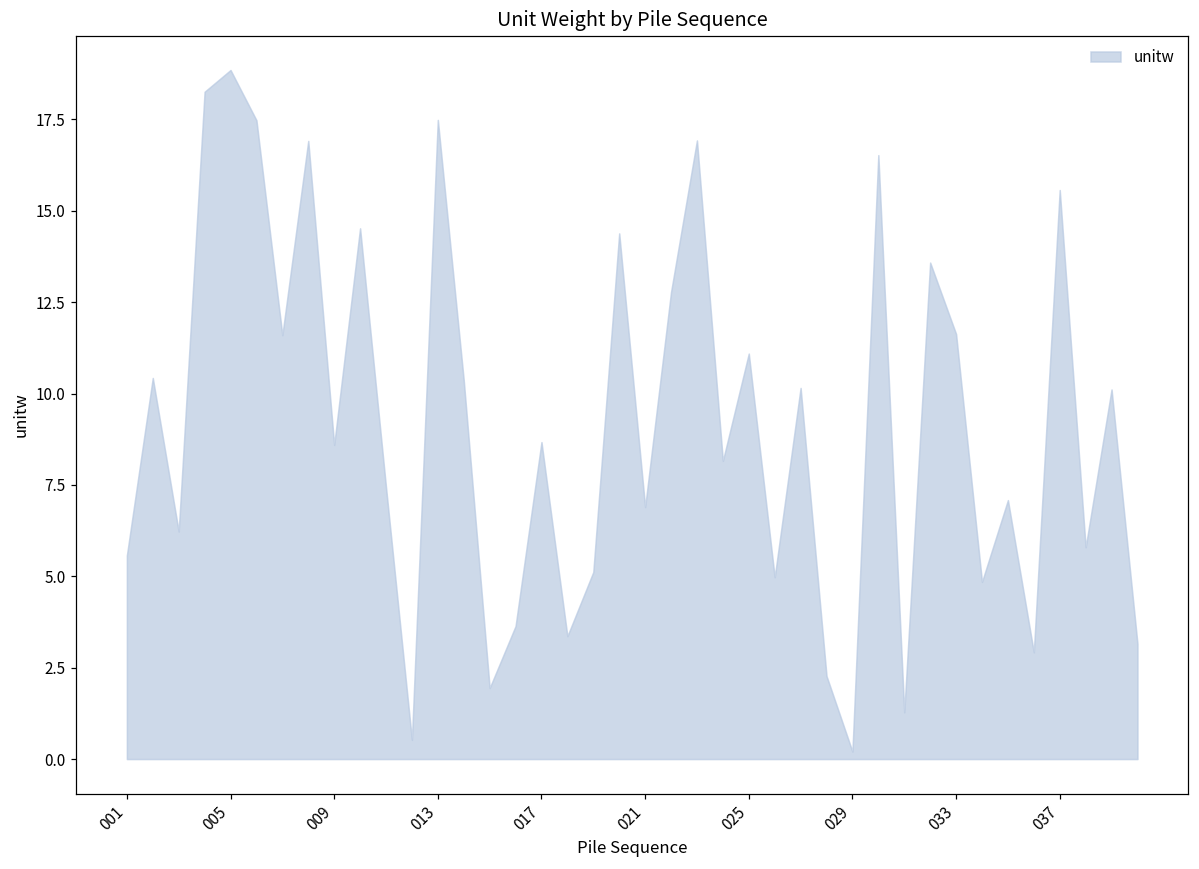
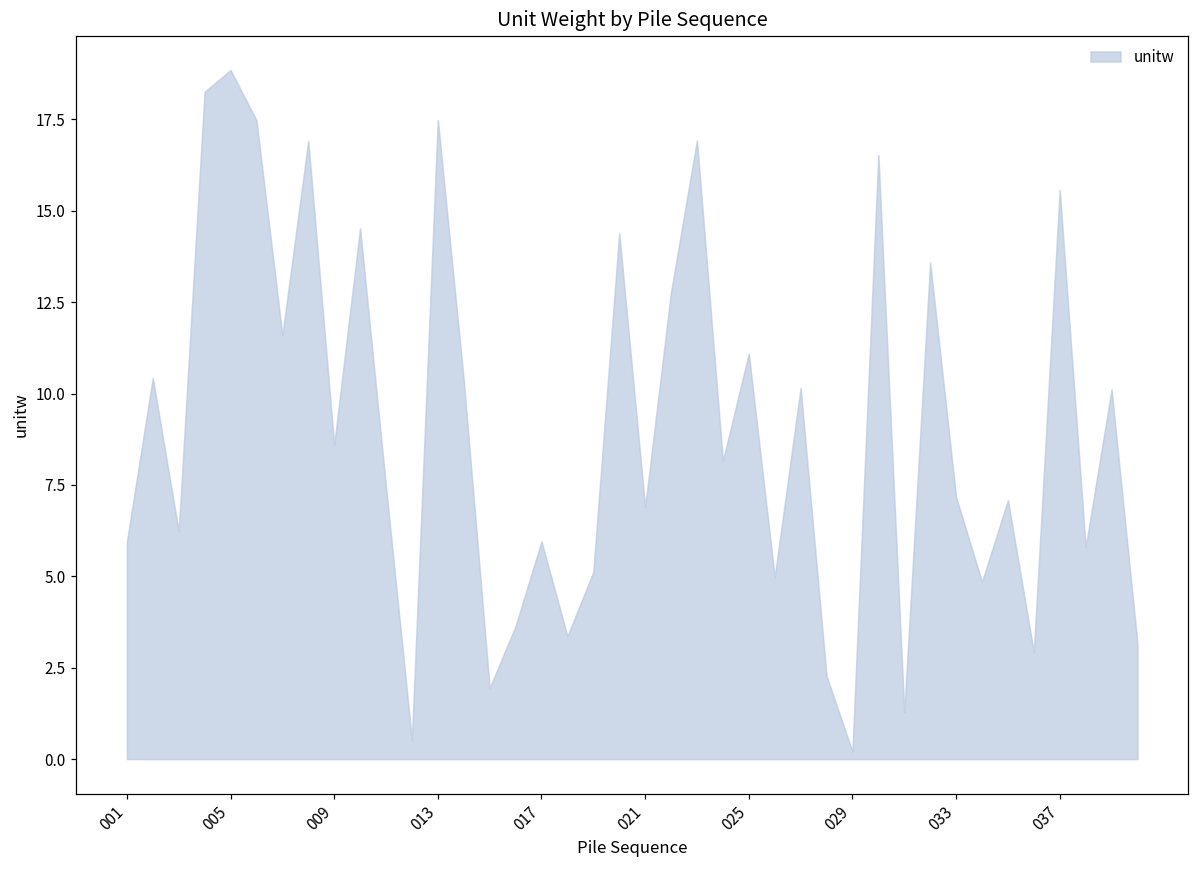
001: 5.6 -> 5.9
017: 8.7 -> 6.0
033: 11.6 -> 7.2
